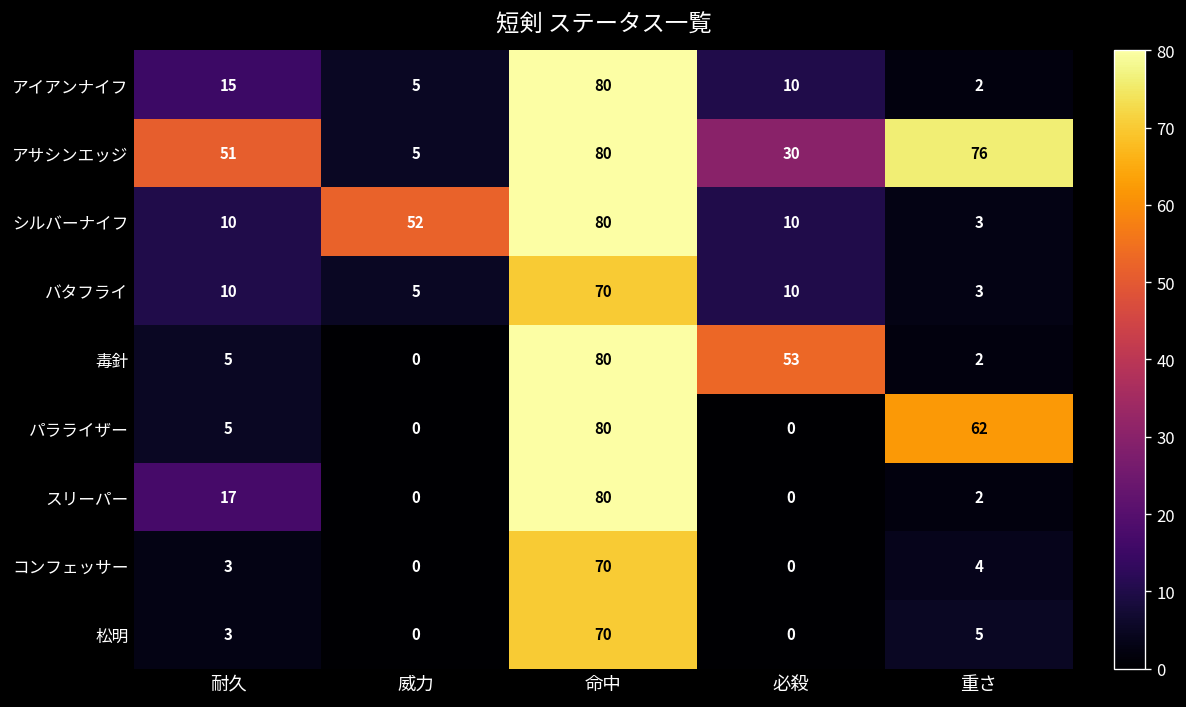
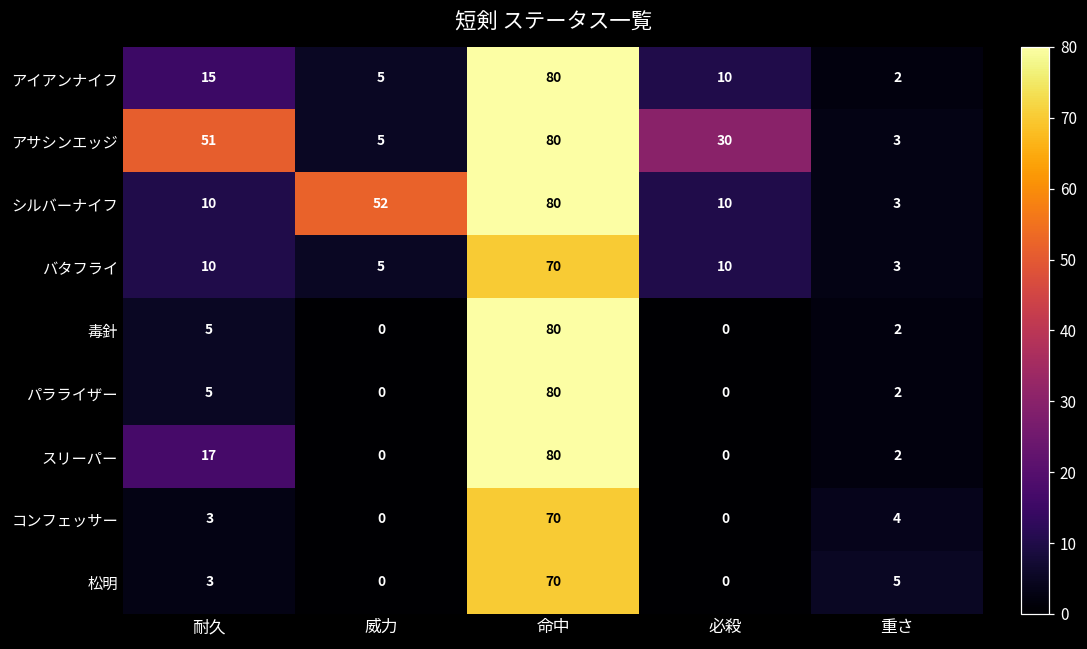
アサシンエッジ, 重さ: 76 -> 3
毒針, 必殺: 53 -> 0
パラライザー, 重さ: 62 -> 2
